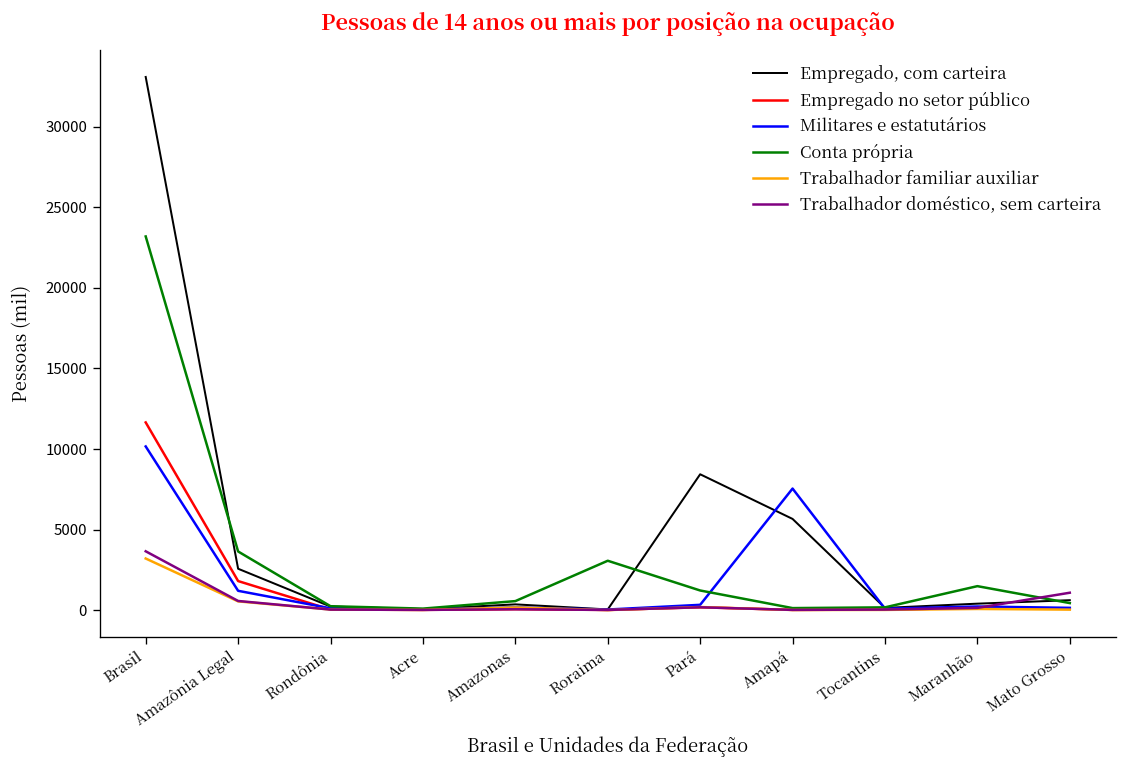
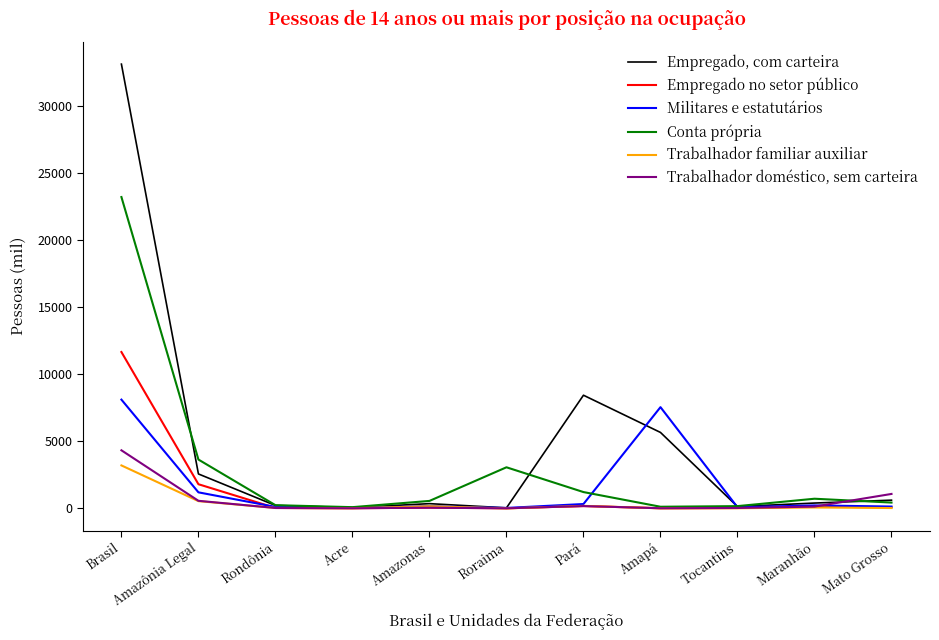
Militares e estatutários, Brasil: 10200 -> 8100
Trabalhador doméstico, sem carteira, Brasil: 3700 -> 4300
Conta própria, Maranhão: 1500 -> 700
